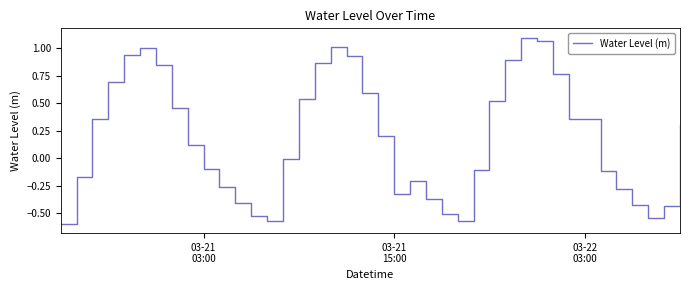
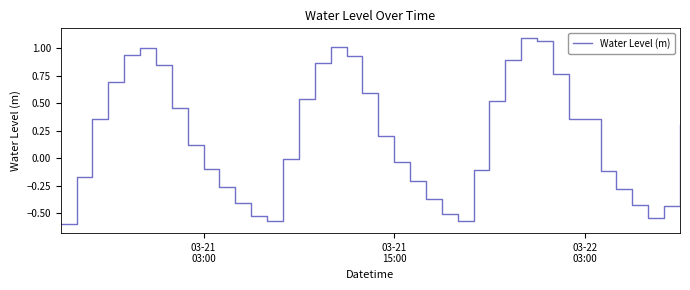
03-21 15:00: -0.33 -> -0.04
